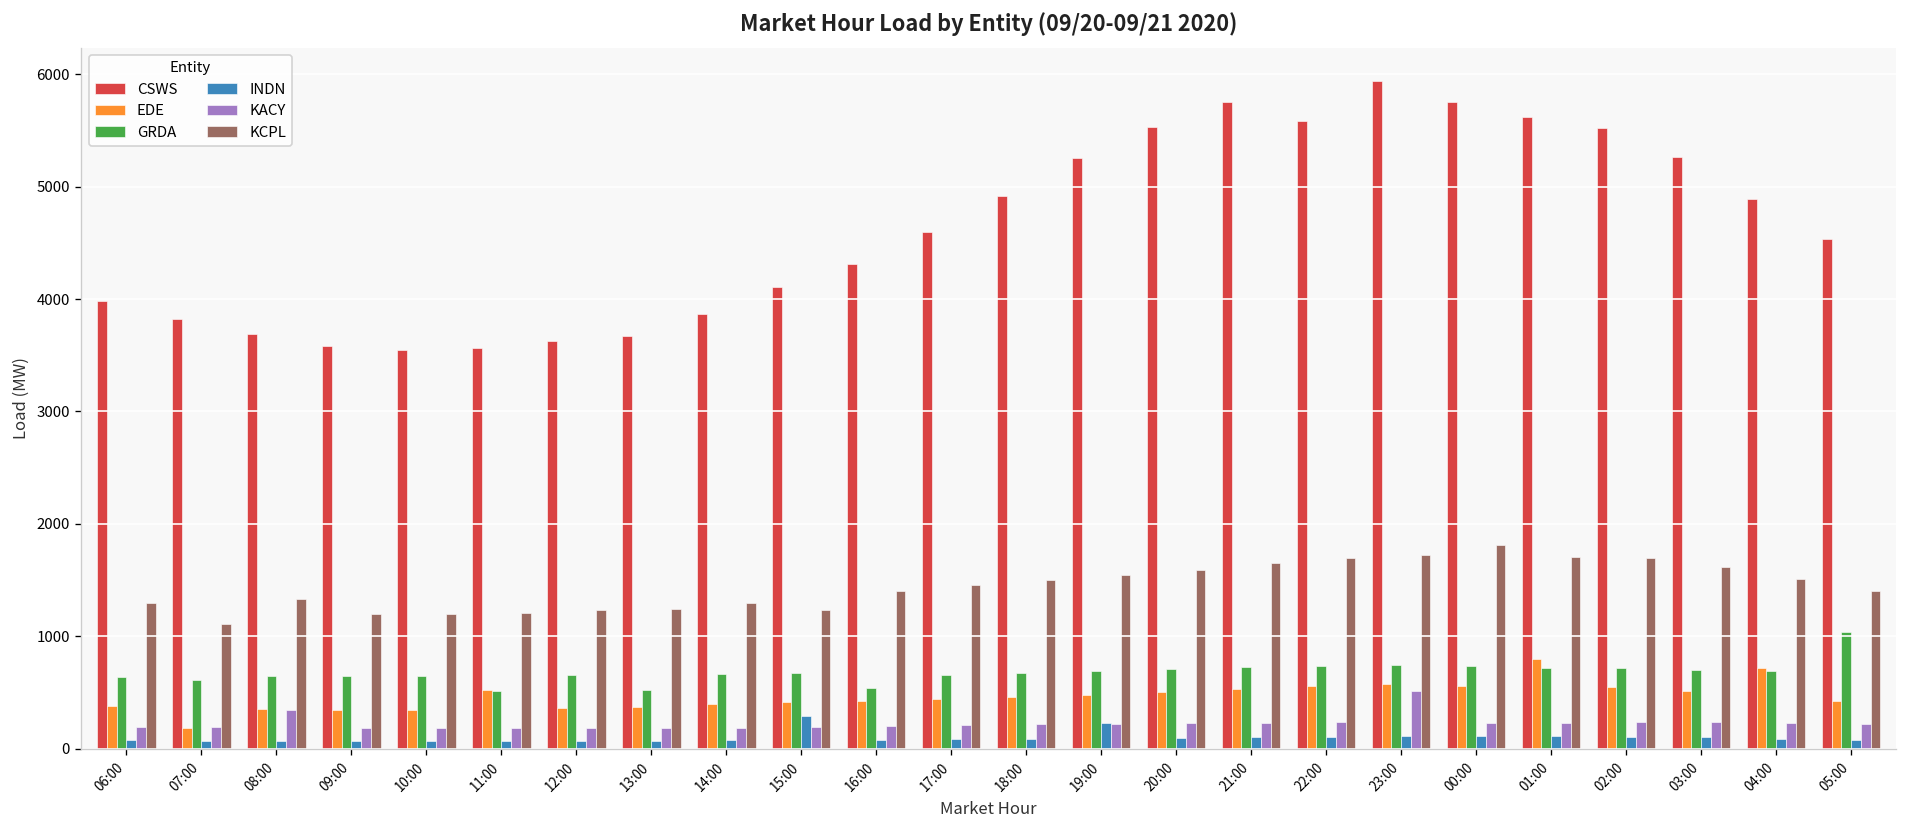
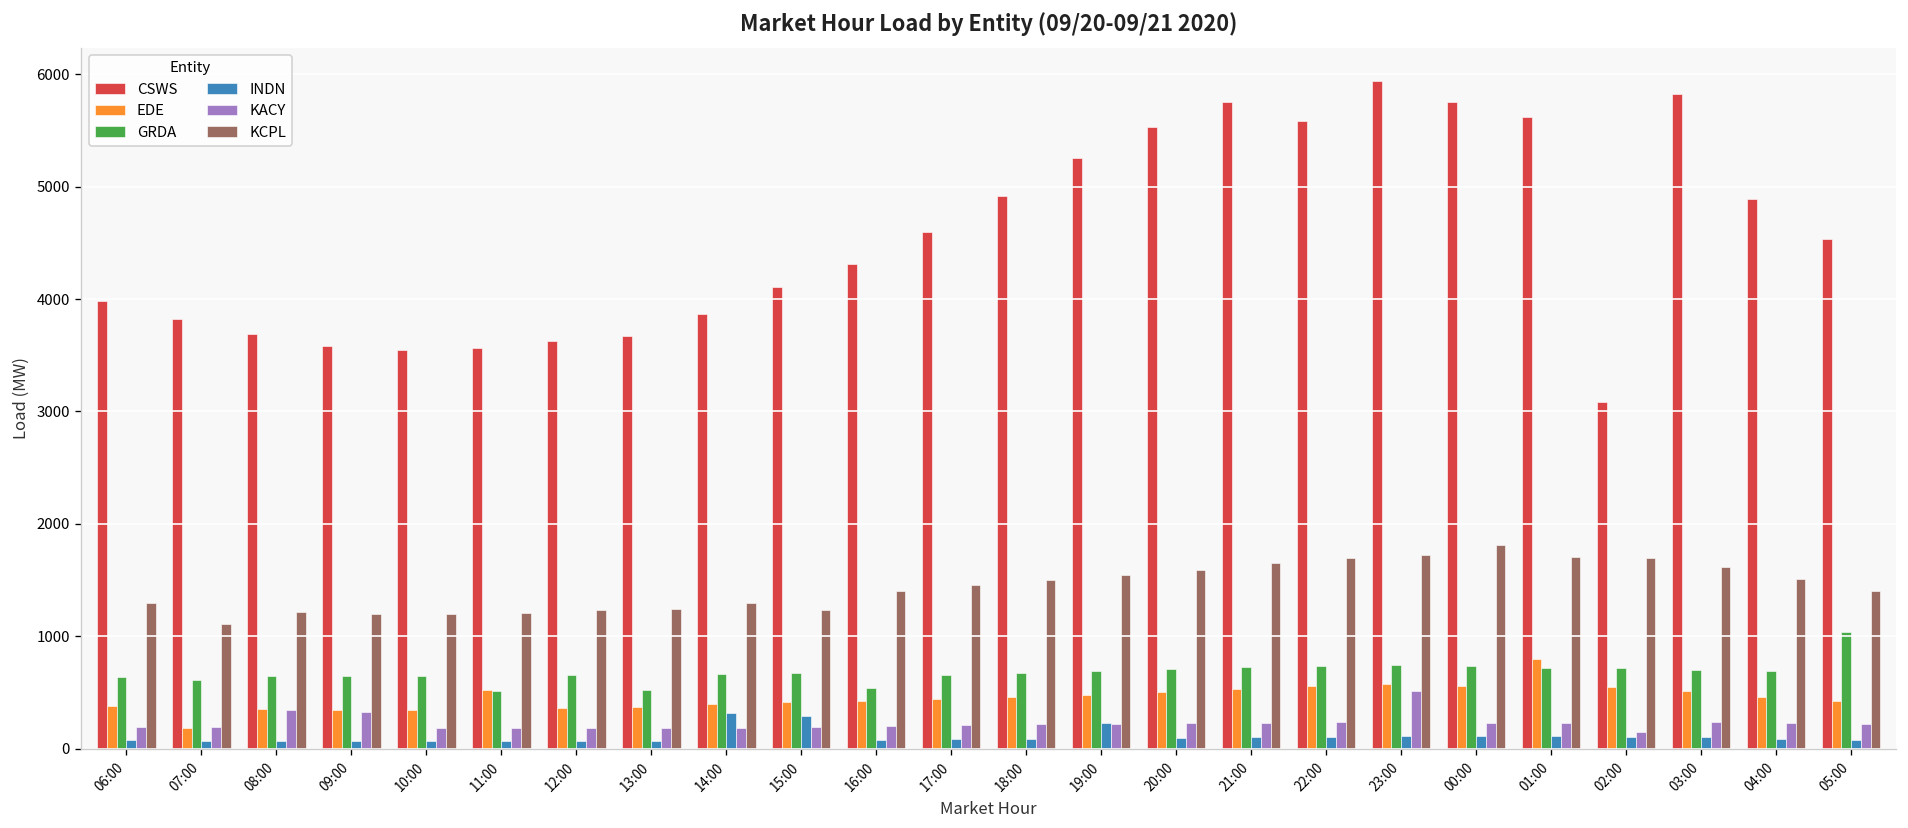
KCPL, 08:00: 1300 -> 1200
KACY, 09:00: 200 -> 300
INDN, 14:00: 100 -> 300
CSWS, 02:00: 5500 -> 3100
KACY, 02:00: 200 -> 100
CSWS, 03:00: 5300 -> 5800
EDE, 04:00: 700 -> 500
